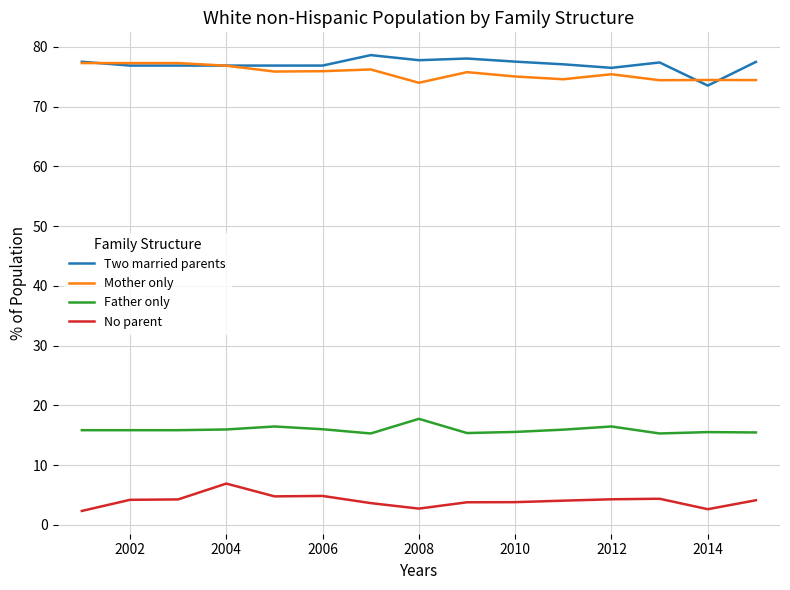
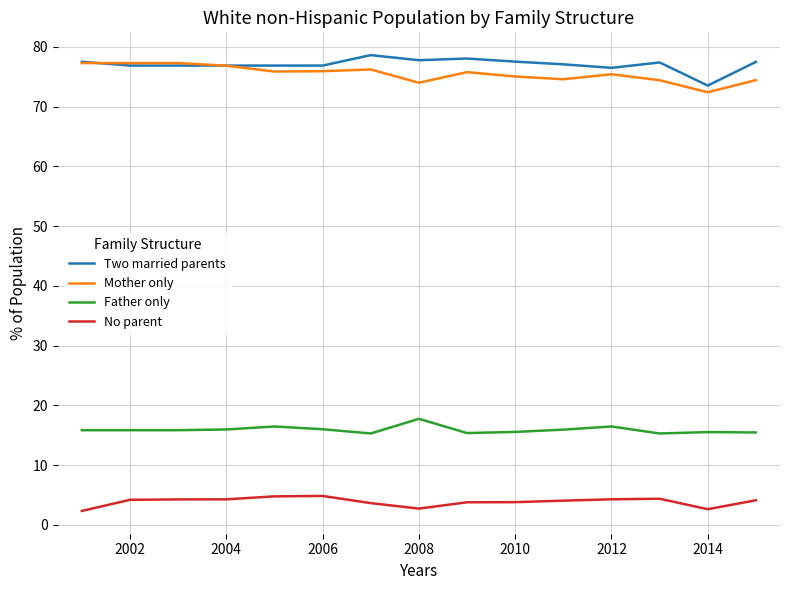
No parent, 2004: 7 -> 4
Mother only, 2014: 74 -> 72
